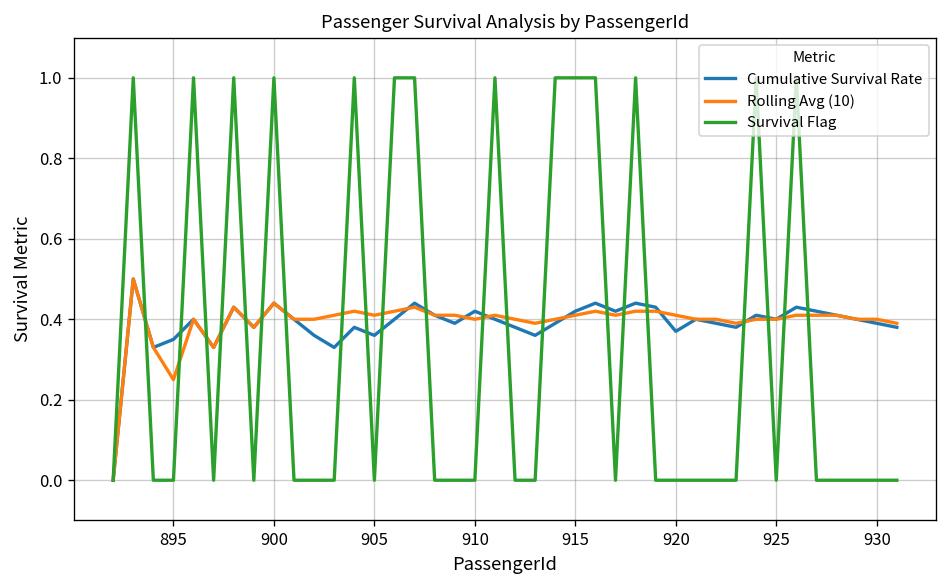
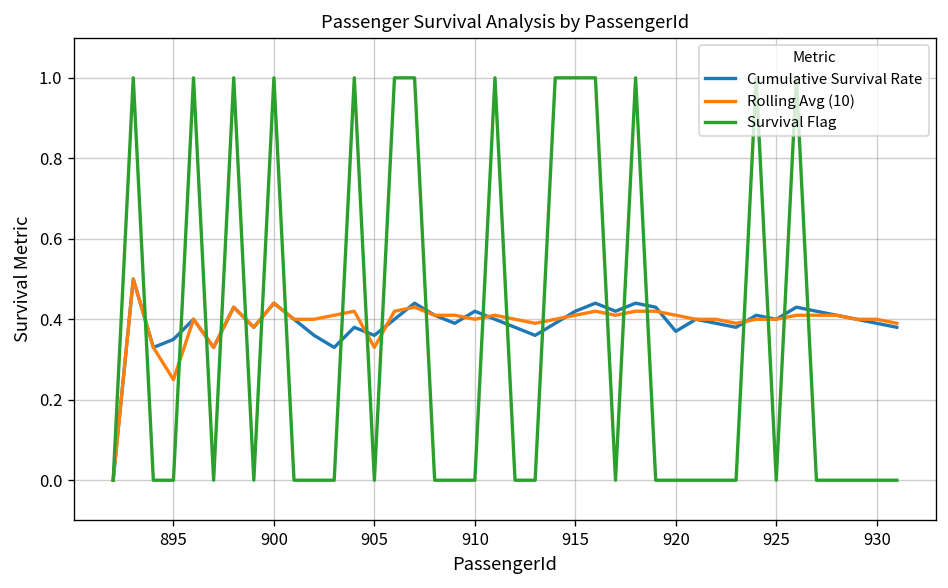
Rolling Avg (10), 905: 0.41 -> 0.33
